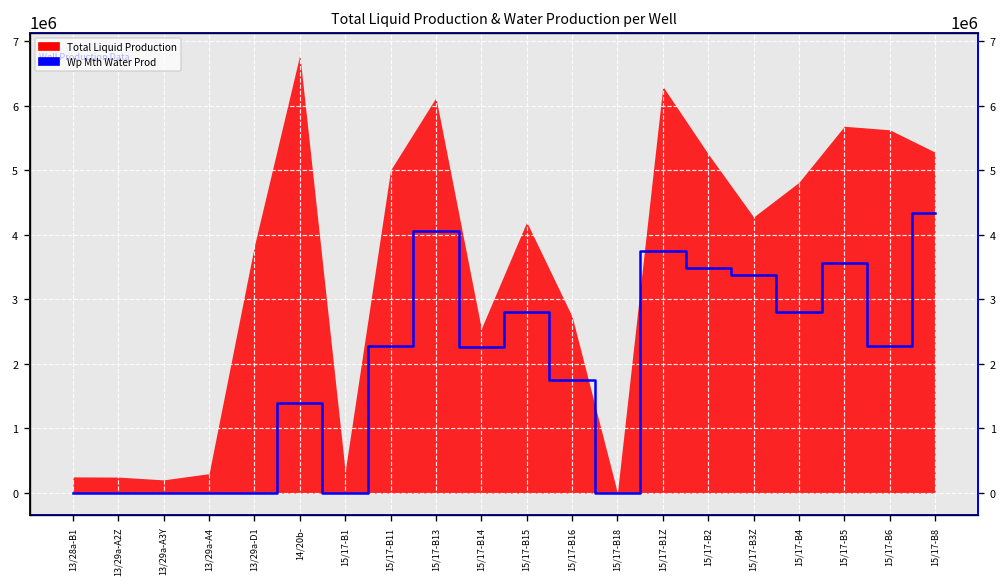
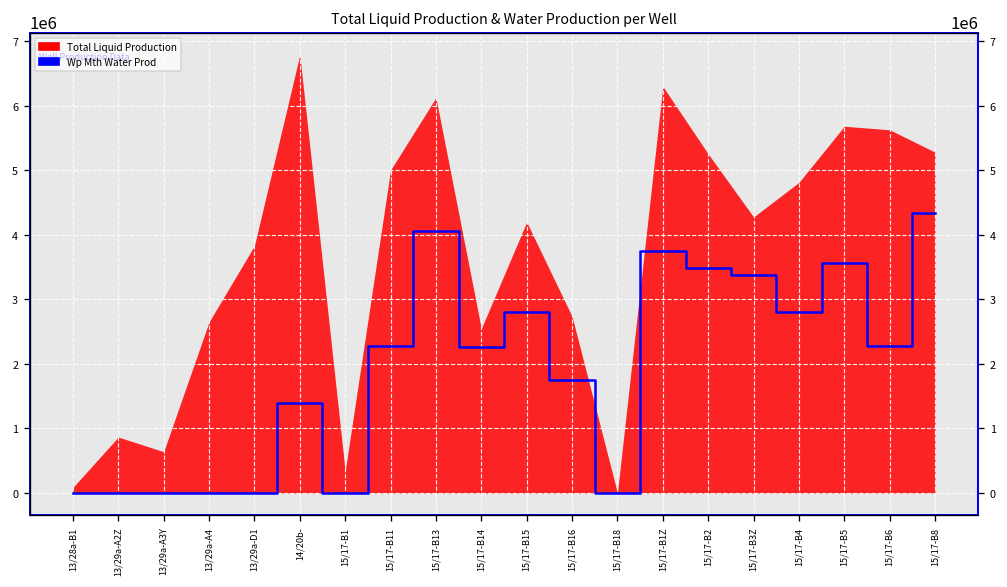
Total Liquid Production, 13/28a-B1: 200000 -> 100000
Total Liquid Production, 13/29a-A2Z: 200000 -> 900000
Total Liquid Production, 13/29a-A3Y: 200000 -> 600000
Total Liquid Production, 13/29a-A4: 300000 -> 2700000
